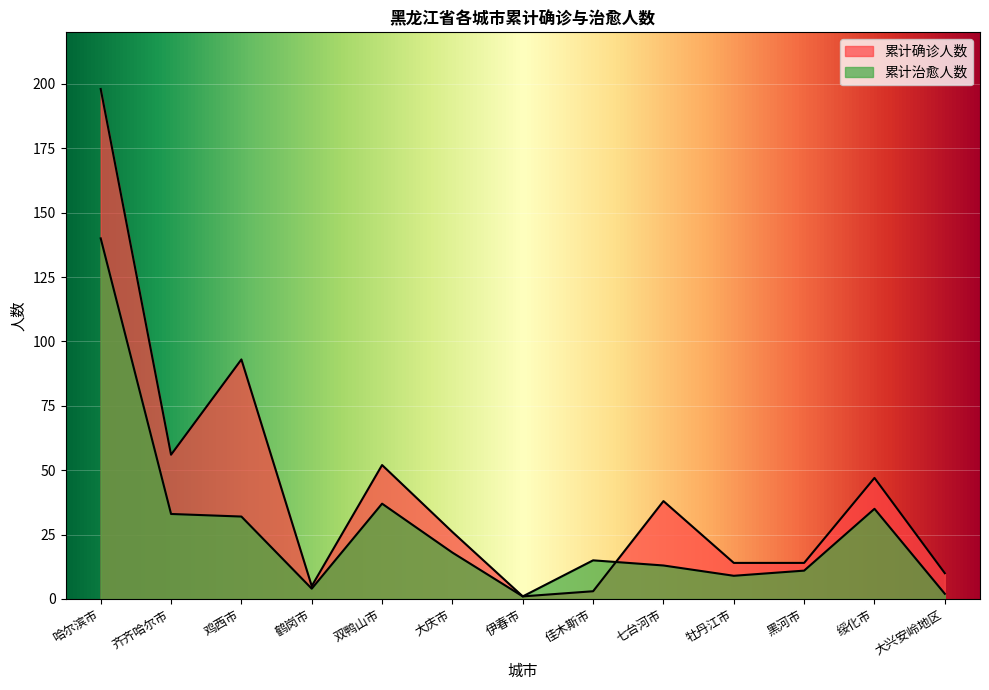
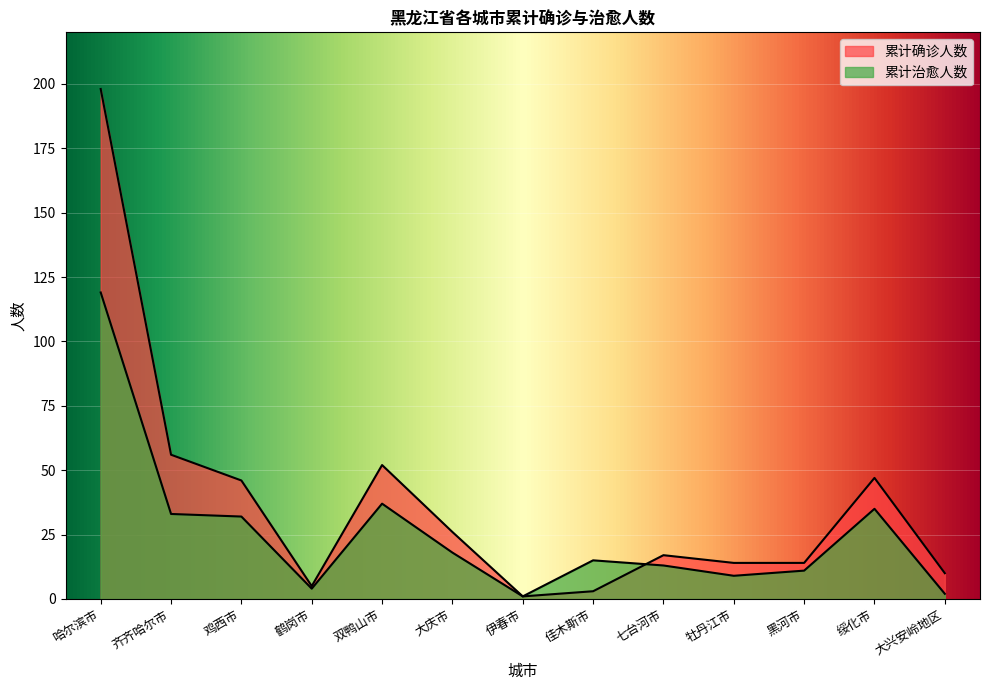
累计治愈人数, 哈尔滨市: 140 -> 119
累计确诊人数, 鸡西市: 93 -> 46
累计确诊人数, 七台河市: 38 -> 17
